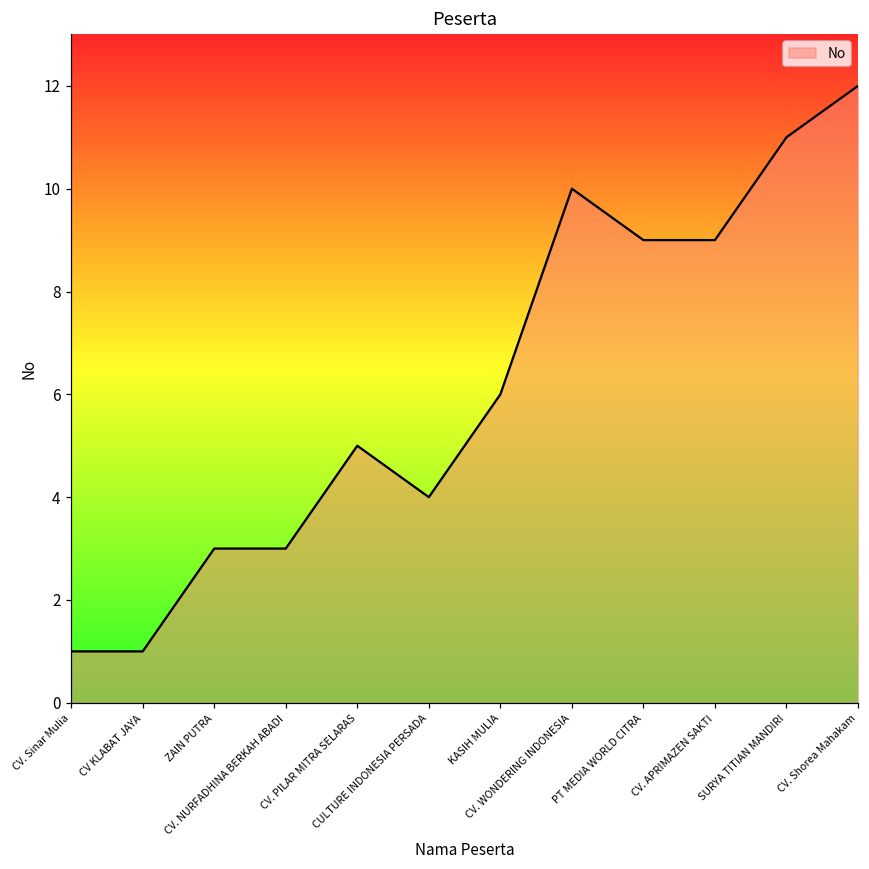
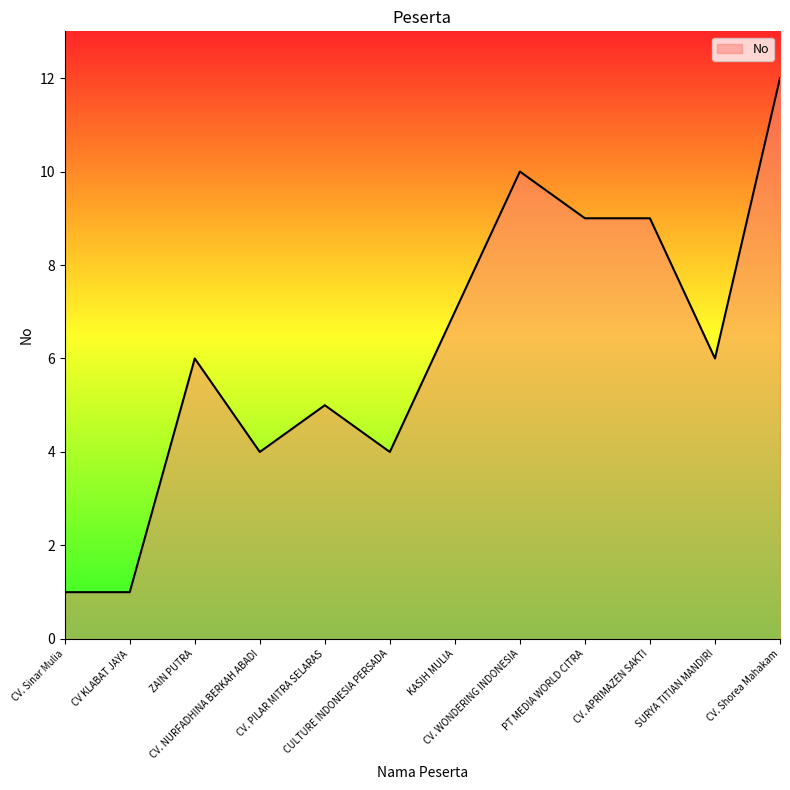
ZAIN PUTRA: 3 -> 6
CV. NURFADHINA BERKAH ABADI: 3 -> 4
KASIH MULIA: 6 -> 7
SURYA TITIAN MANDIRI: 11 -> 6
